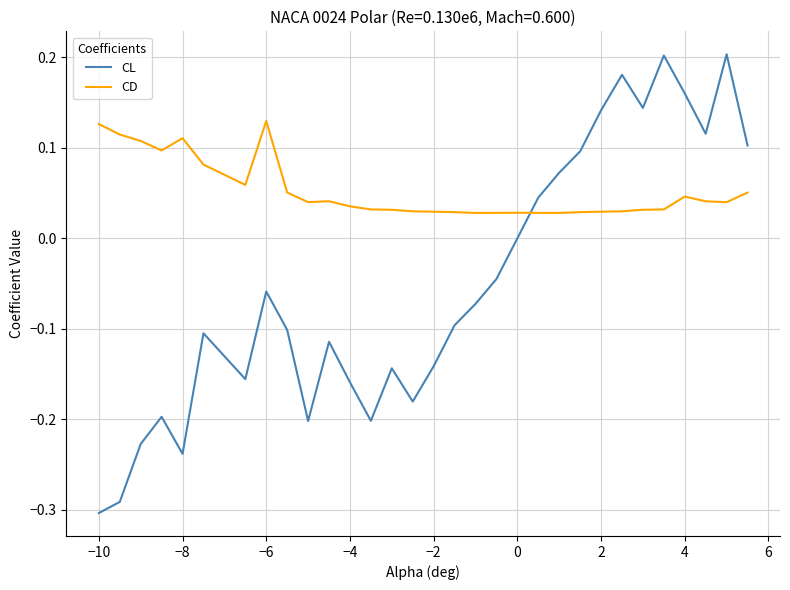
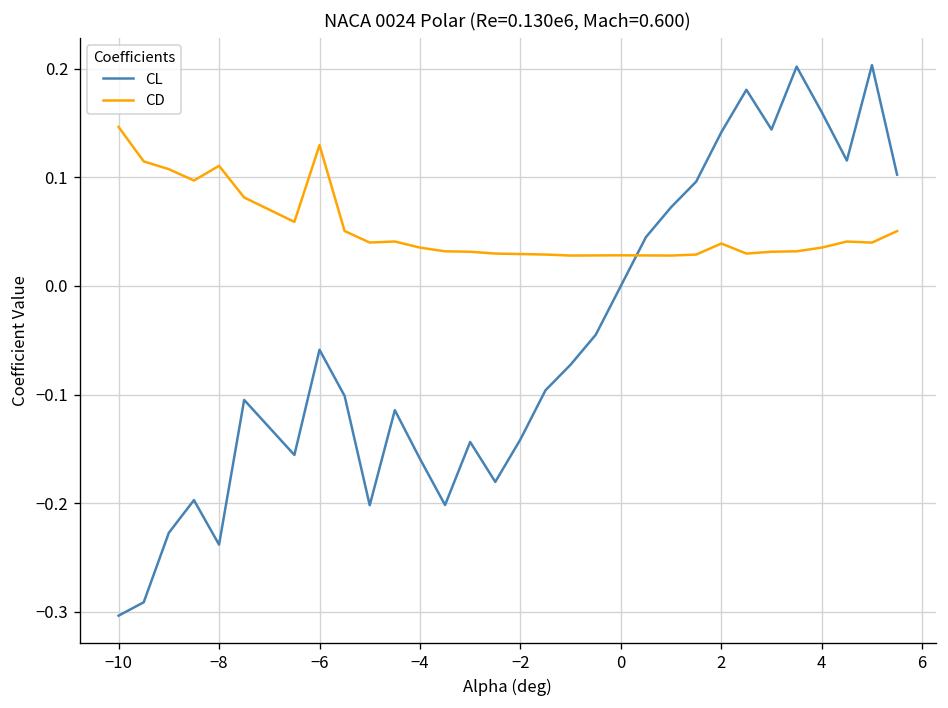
CD, −10: 0.13 -> 0.15
CD, 2: 0.03 -> 0.04
CD, 4: 0.05 -> 0.04
